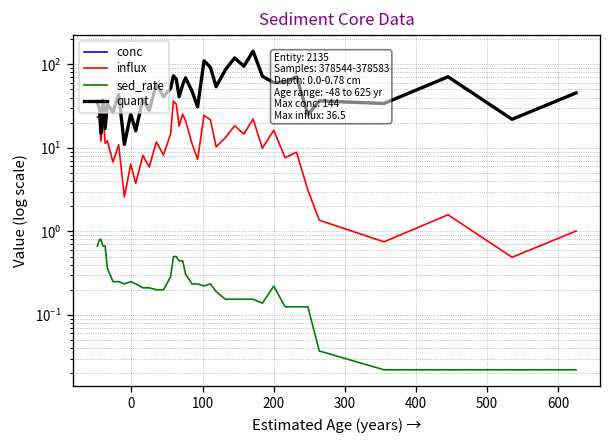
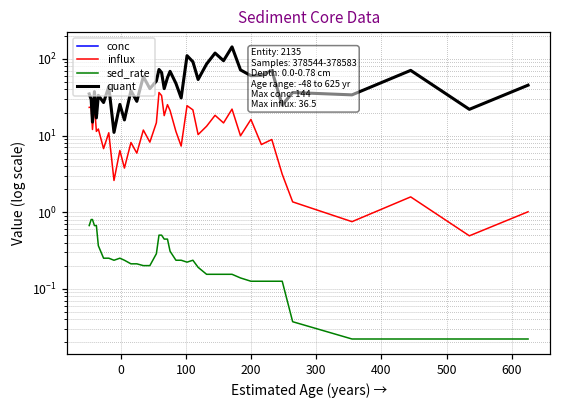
sed_rate, 200: 0.22 -> 0.13
